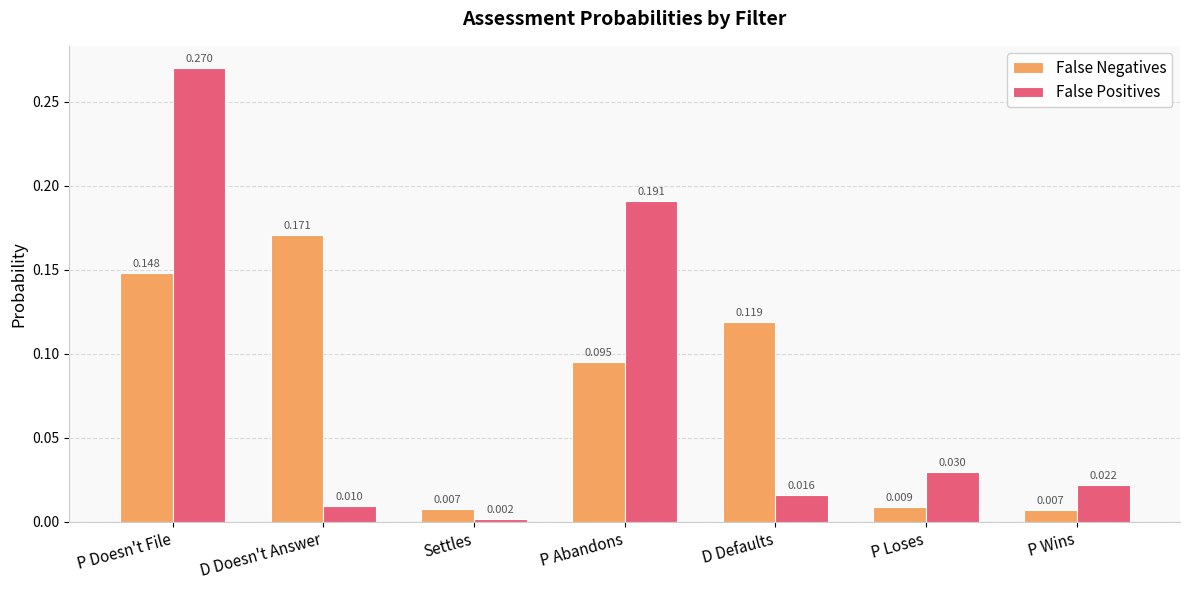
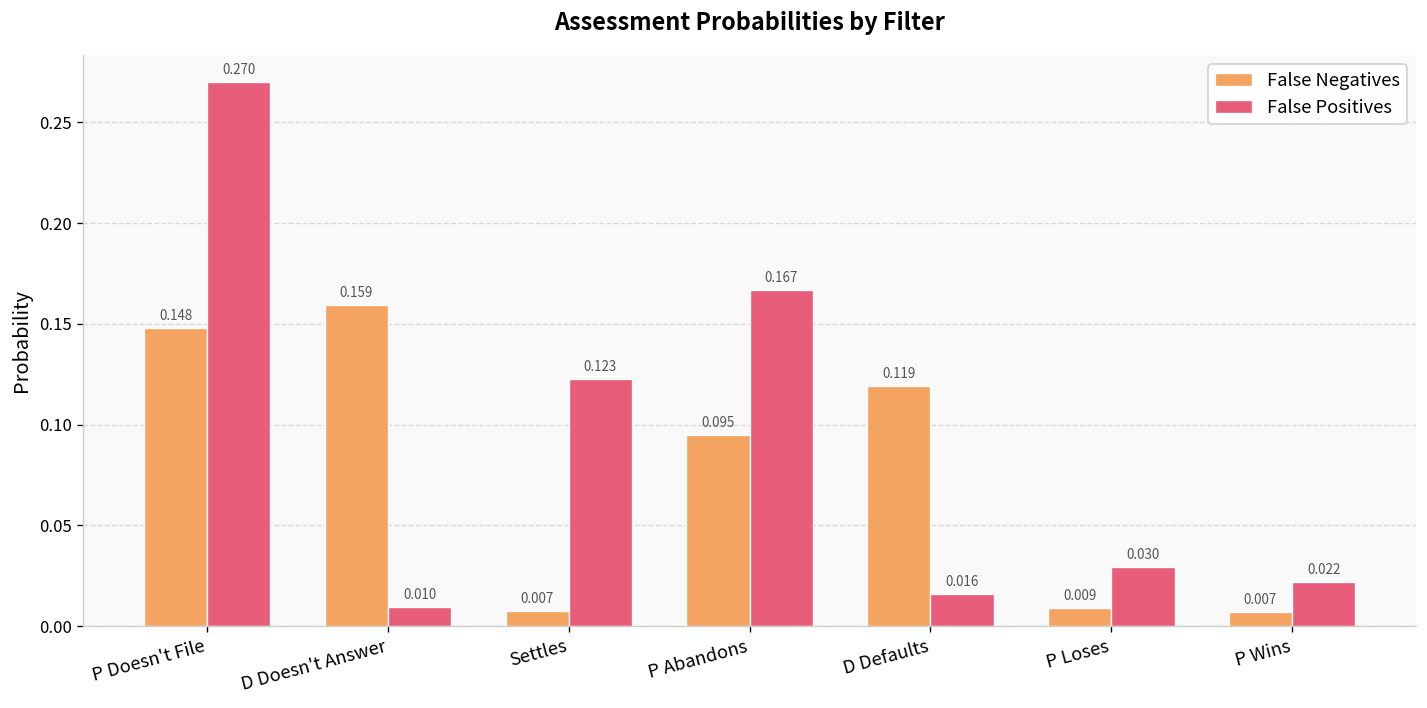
False Negatives, D Doesn't Answer: 0.171 -> 0.159
False Positives, Settles: 0.002 -> 0.123
False Positives, P Abandons: 0.191 -> 0.167
